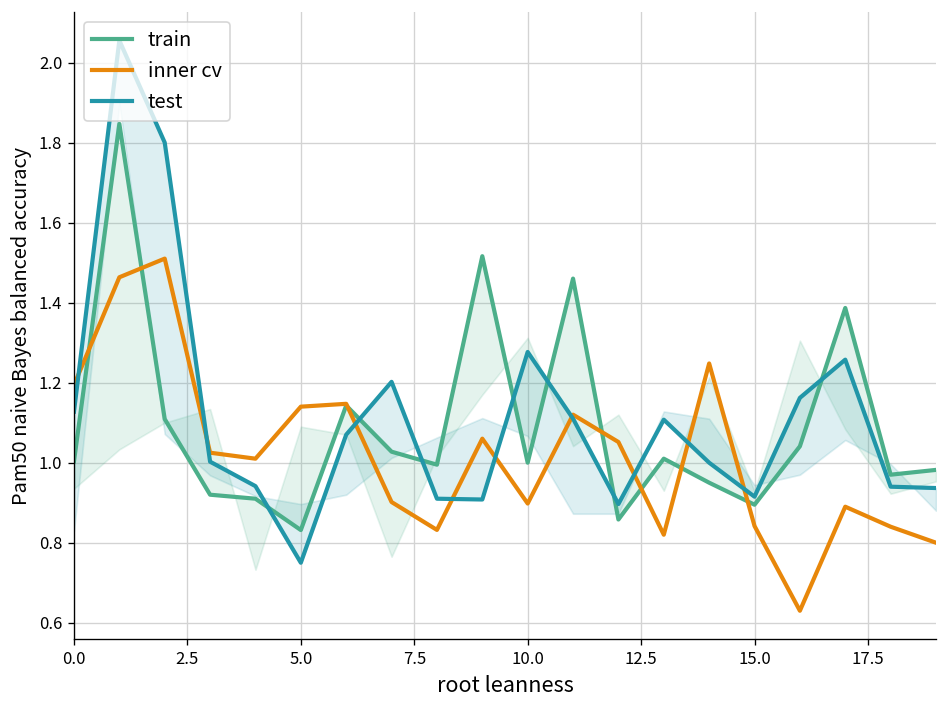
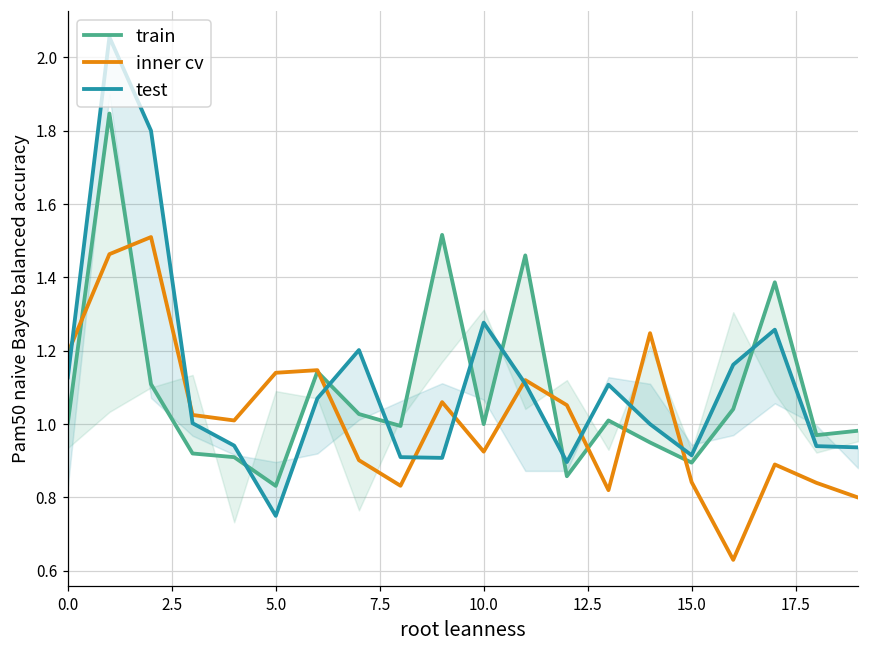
inner cv, 10.0: 0.90 -> 0.93
